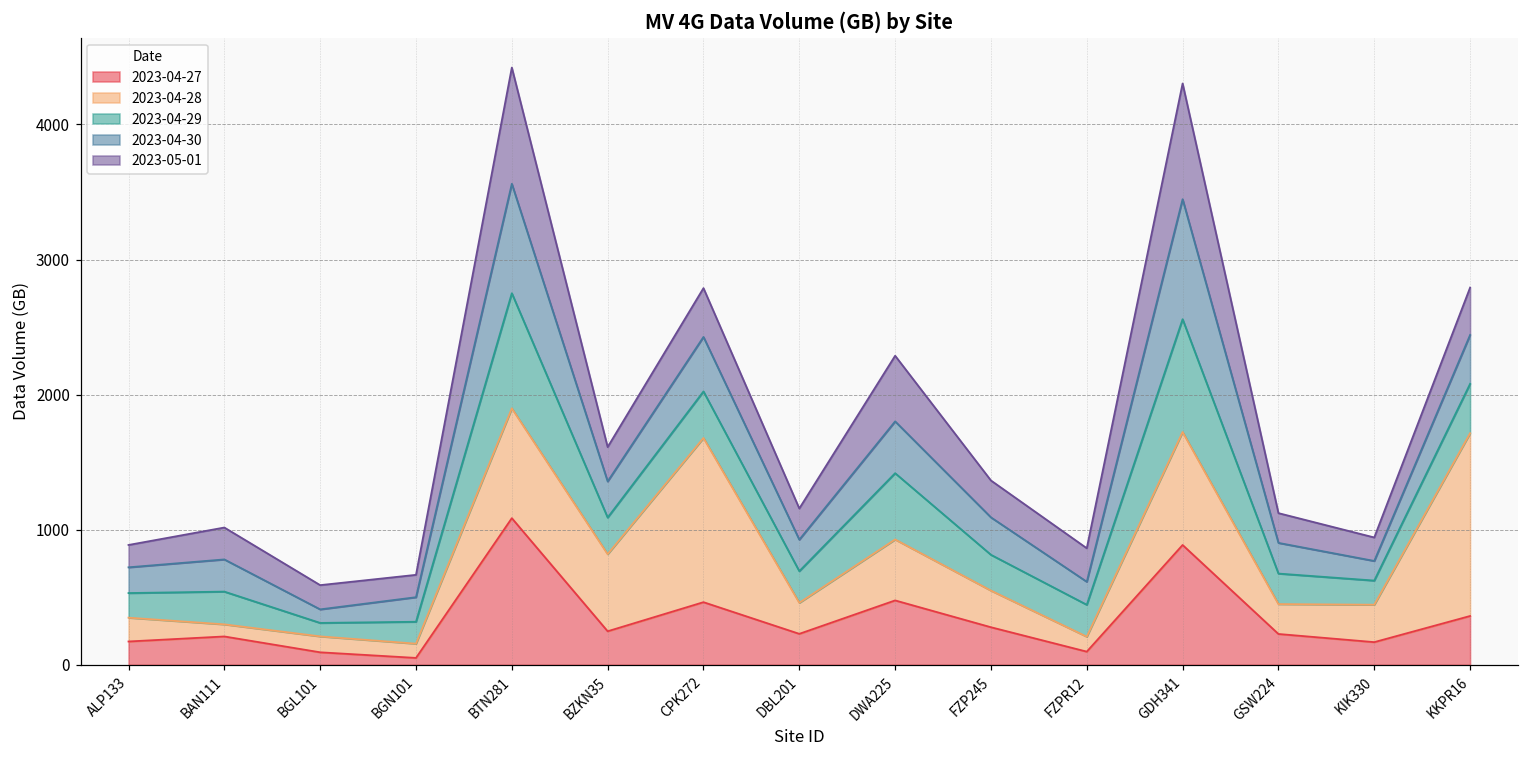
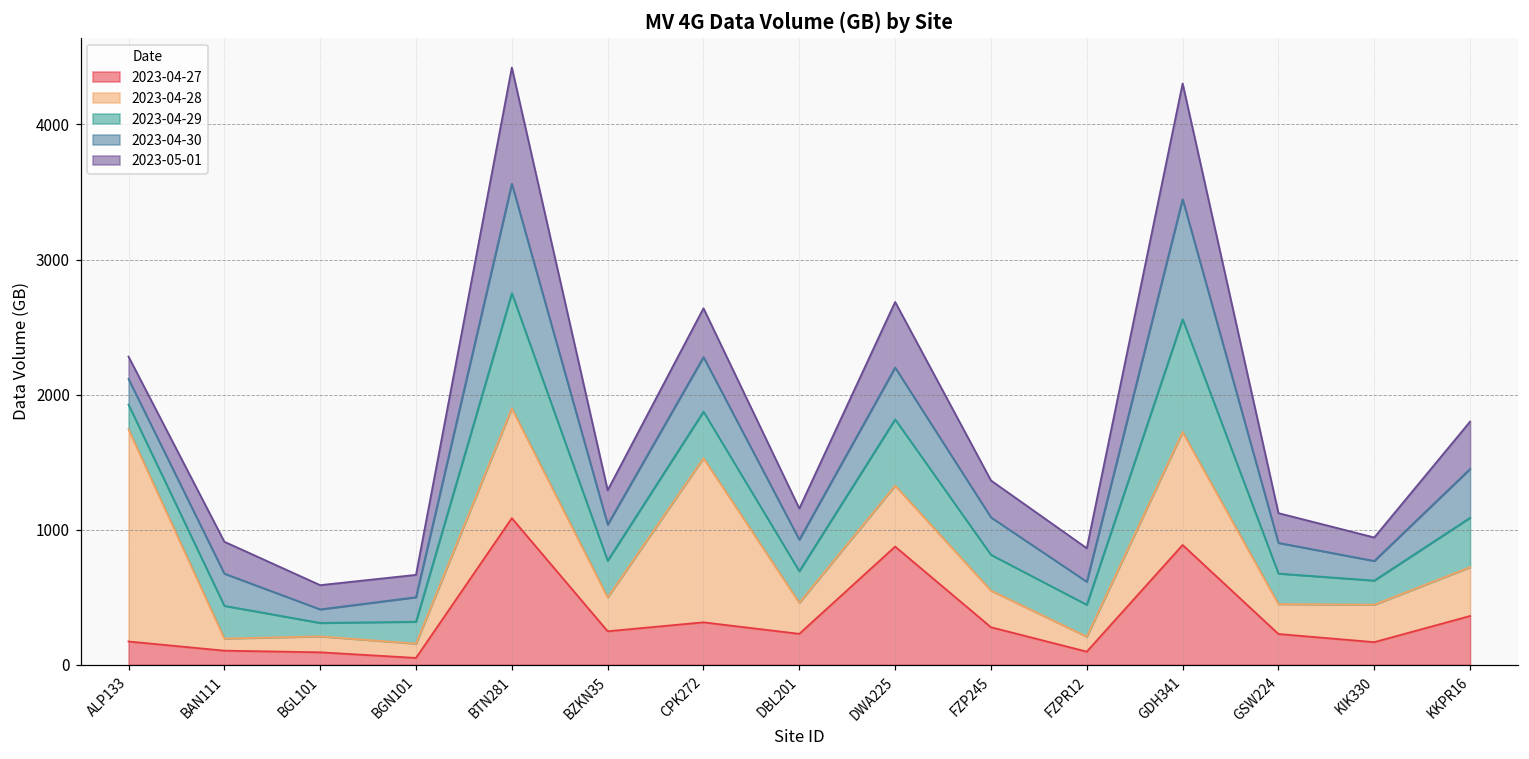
2023-04-28, ALP133: 180 -> 1570
2023-04-27, BAN111: 210 -> 100
2023-04-28, BZKN35: 570 -> 250
2023-04-27, CPK272: 460 -> 310
2023-04-27, DWA225: 480 -> 880
2023-04-28, KKPR16: 1350 -> 360
